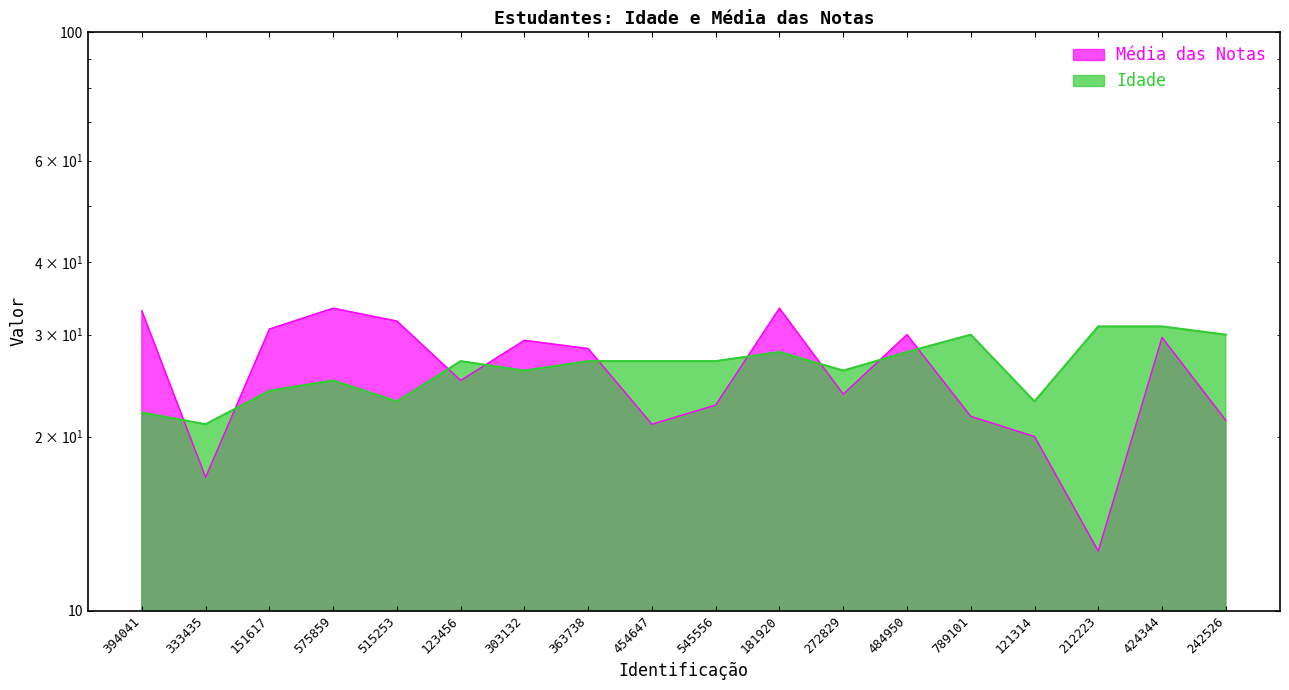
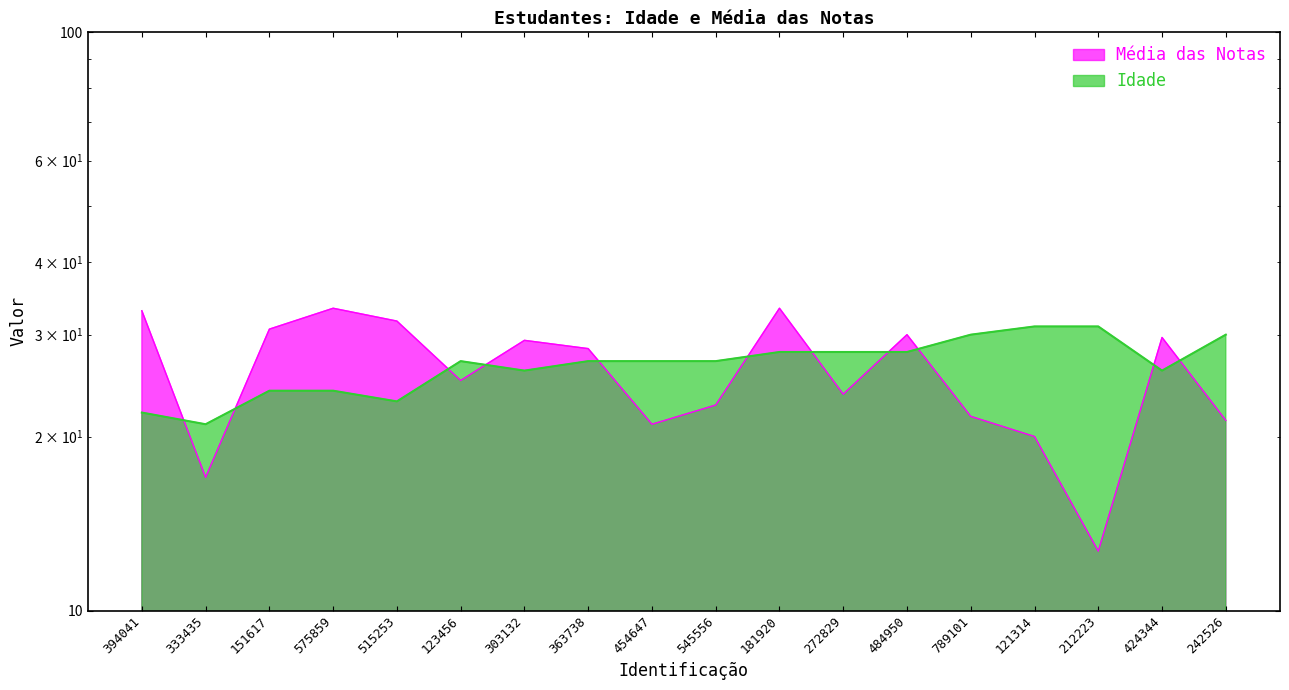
Idade, 575859: 25 -> 24
Idade, 272829: 26 -> 28
Idade, 121314: 23 -> 31
Idade, 424344: 31 -> 26
